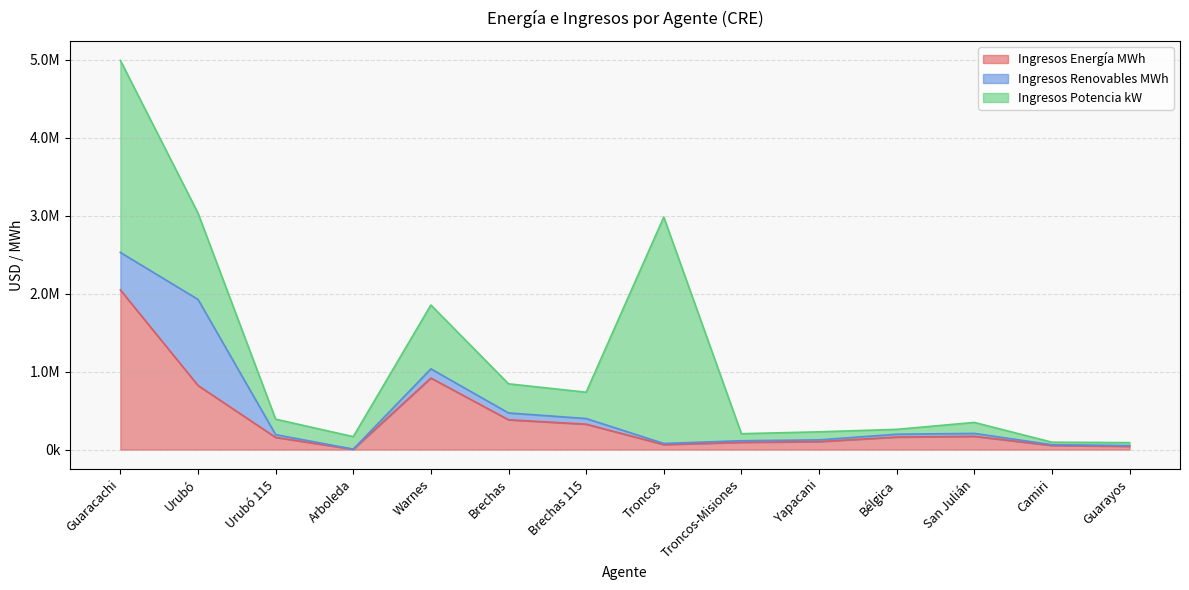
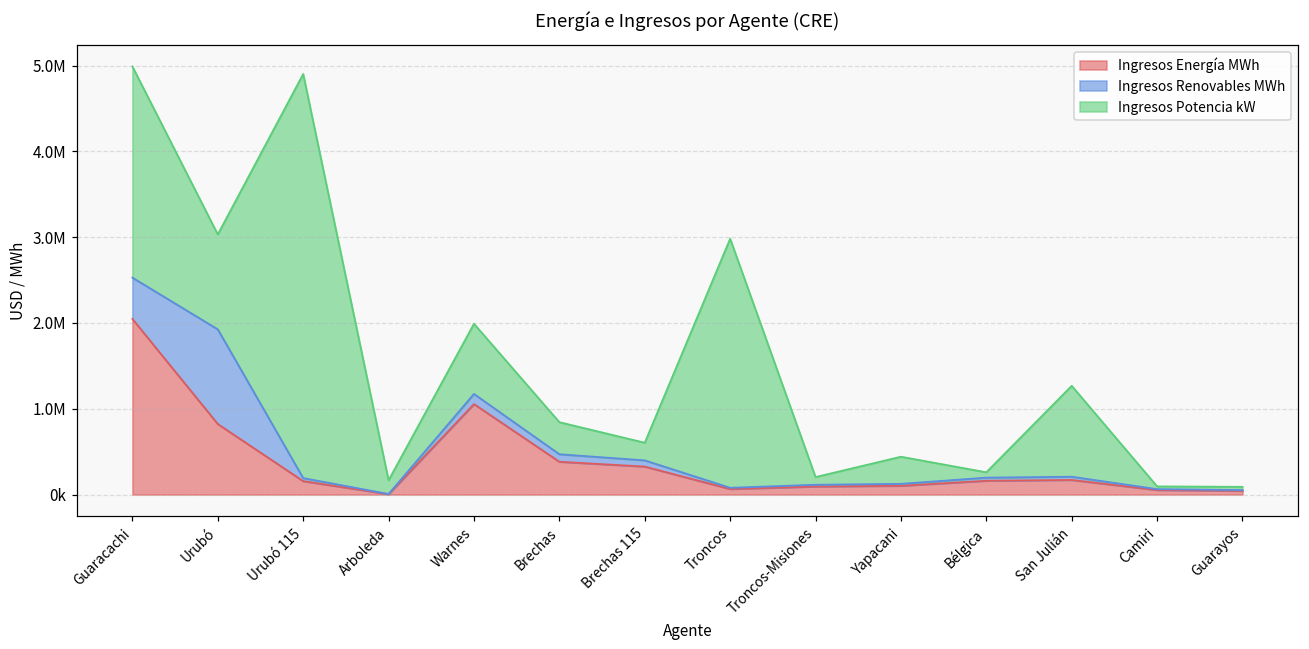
Ingresos Potencia kW, Urubó 115: 200000 -> 4700000
Ingresos Energía MWh, Warnes: 900000 -> 1100000
Ingresos Potencia kW, Brechas 115: 300000 -> 200000
Ingresos Potencia kW, Yapacani: 100000 -> 300000
Ingresos Potencia kW, San Julián: 100000 -> 1100000
